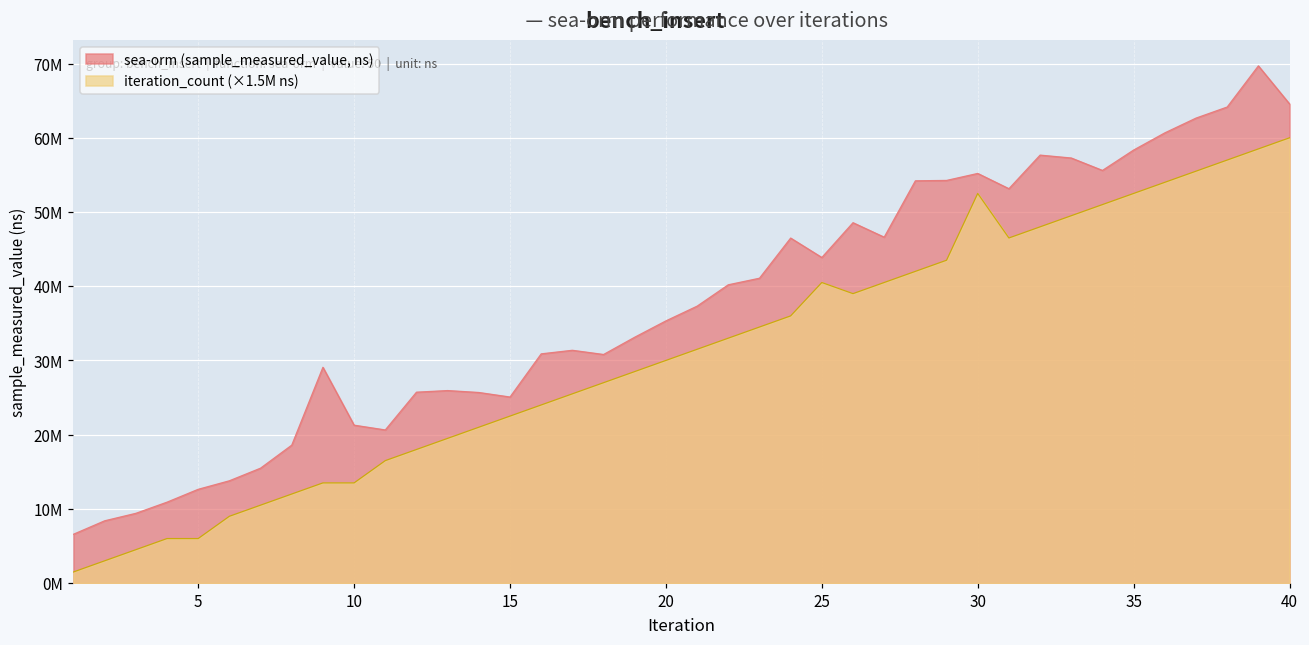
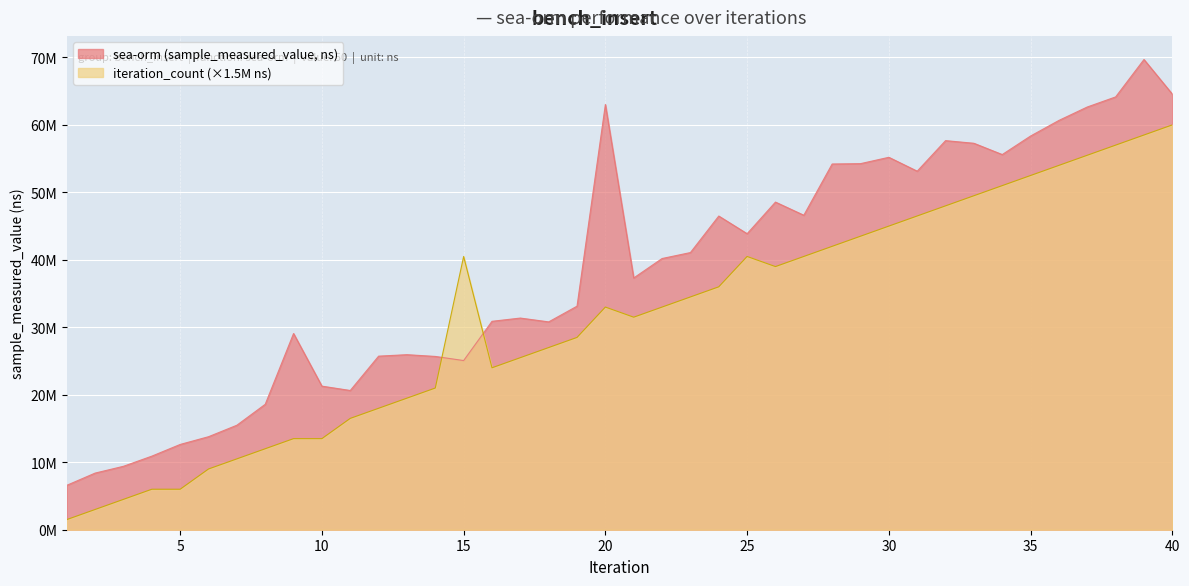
iteration_count (×1.5M ns), 15: 23000000 -> 41000000
sea-orm (sample_measured_value, ns), 20: 35000000 -> 63000000
iteration_count (×1.5M ns), 20: 30000000 -> 33000000
iteration_count (×1.5M ns), 30: 53000000 -> 45000000
